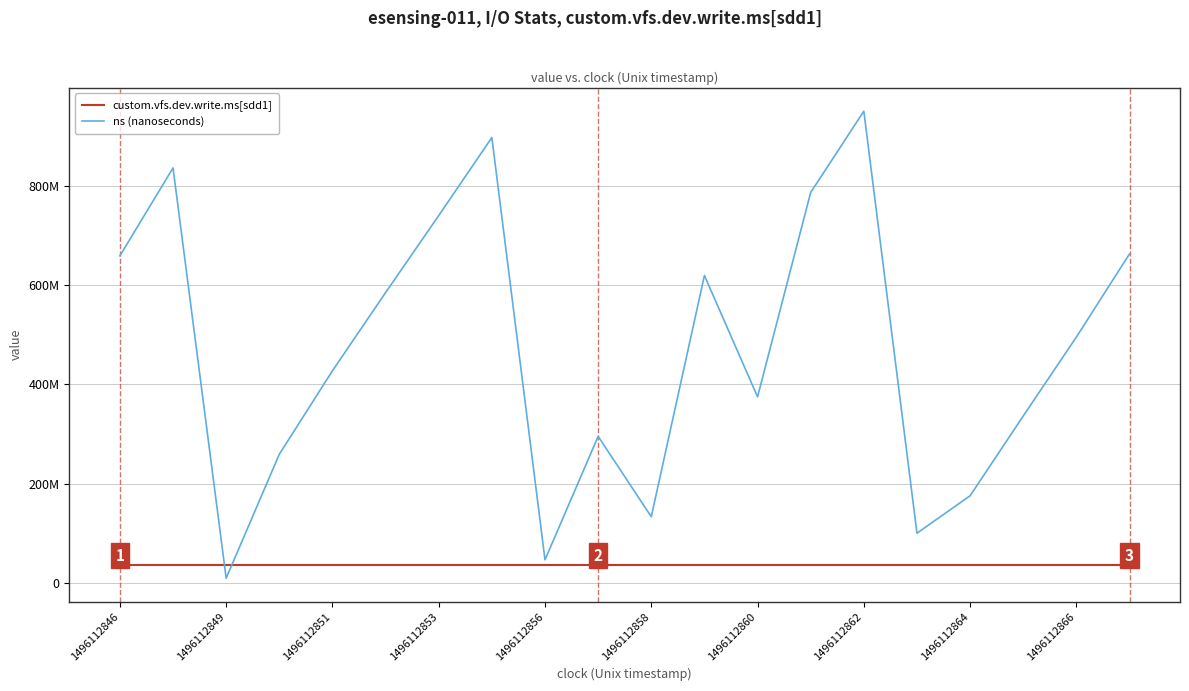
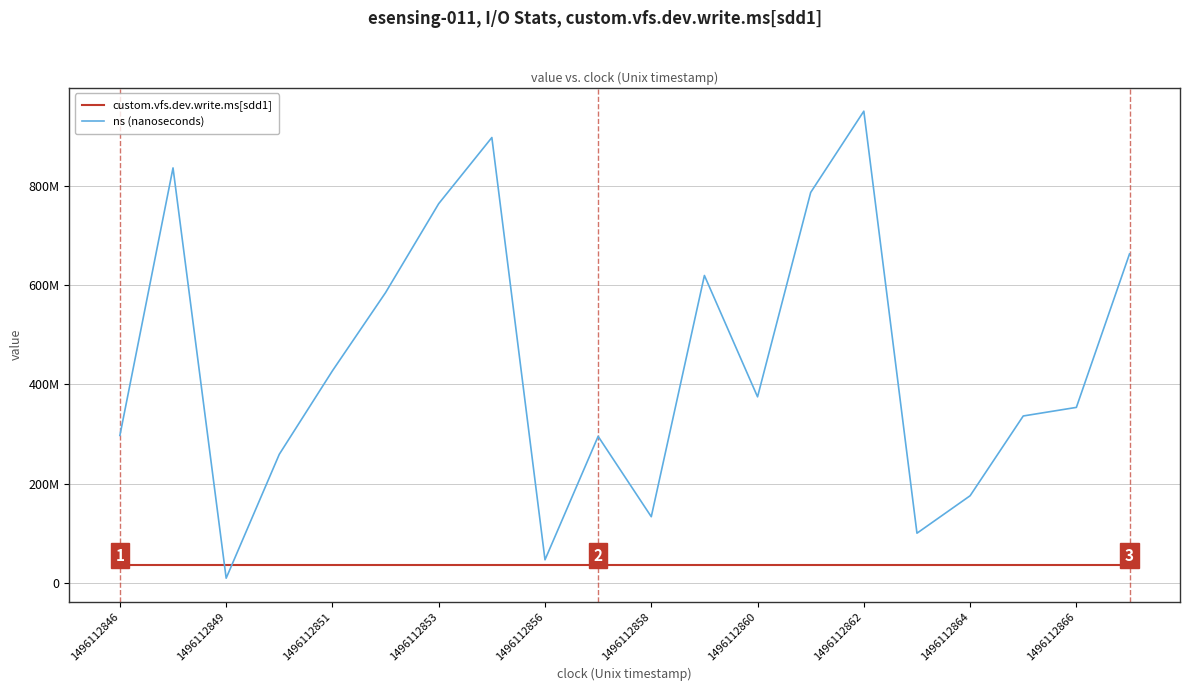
ns (nanoseconds), 1496112846: 660000000 -> 300000000
ns (nanoseconds), 1496112853: 740000000 -> 760000000
ns (nanoseconds), 1496112866: 500000000 -> 350000000
